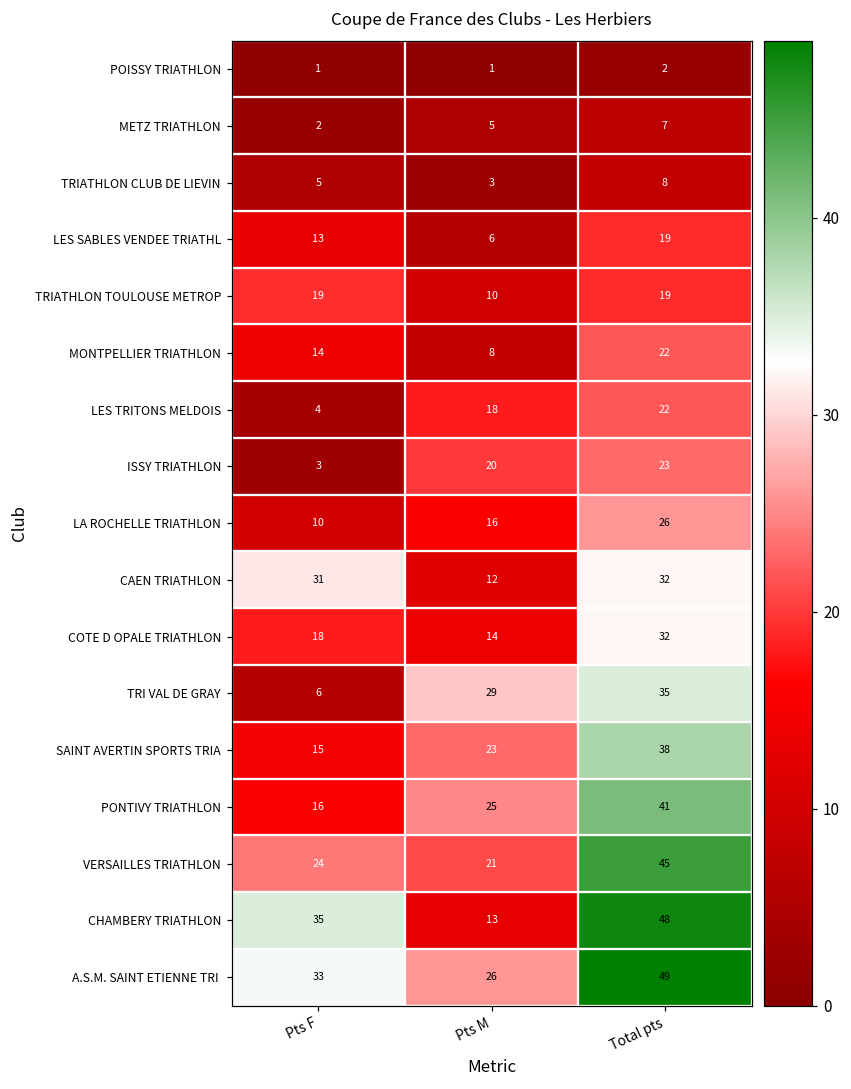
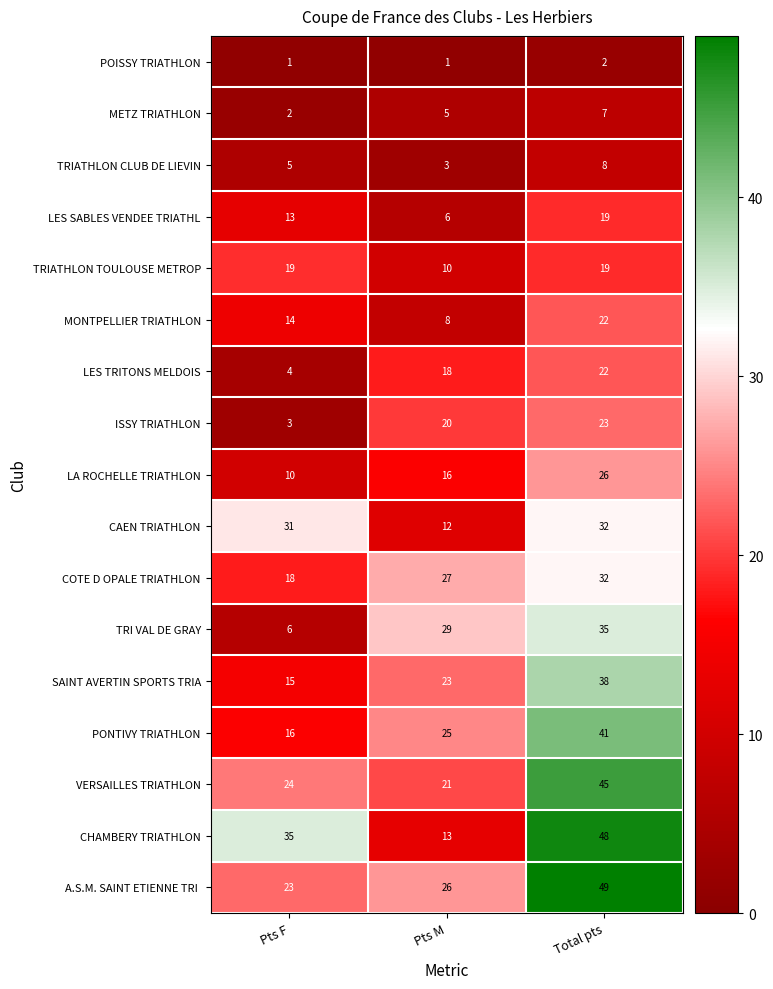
COTE D OPALE TRIATHLON, Pts M: 14 -> 27
A.S.M. SAINT ETIENNE TRI, Pts F: 33 -> 23
